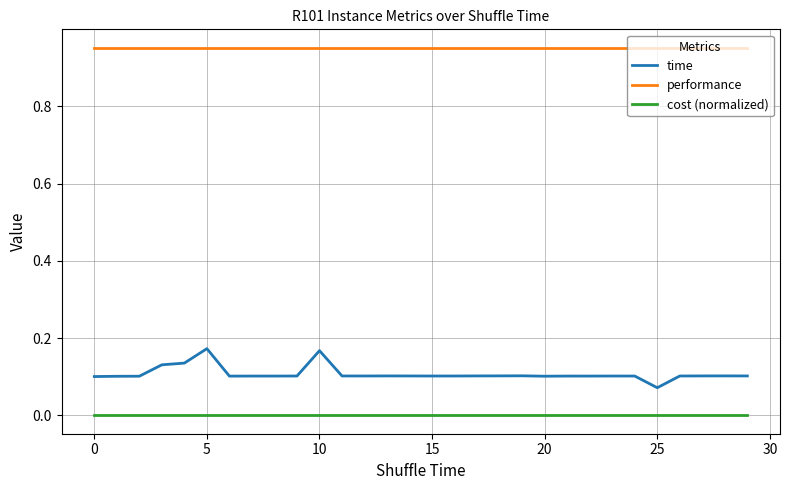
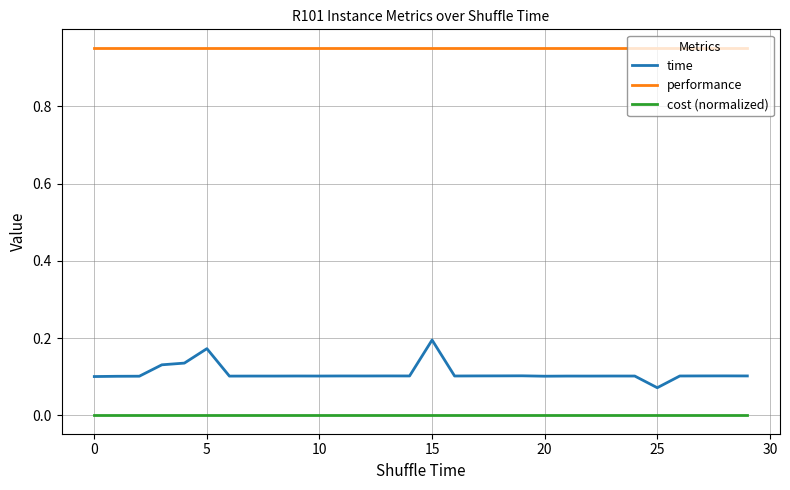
time, 10: 0.17 -> 0.10
time, 15: 0.10 -> 0.19
